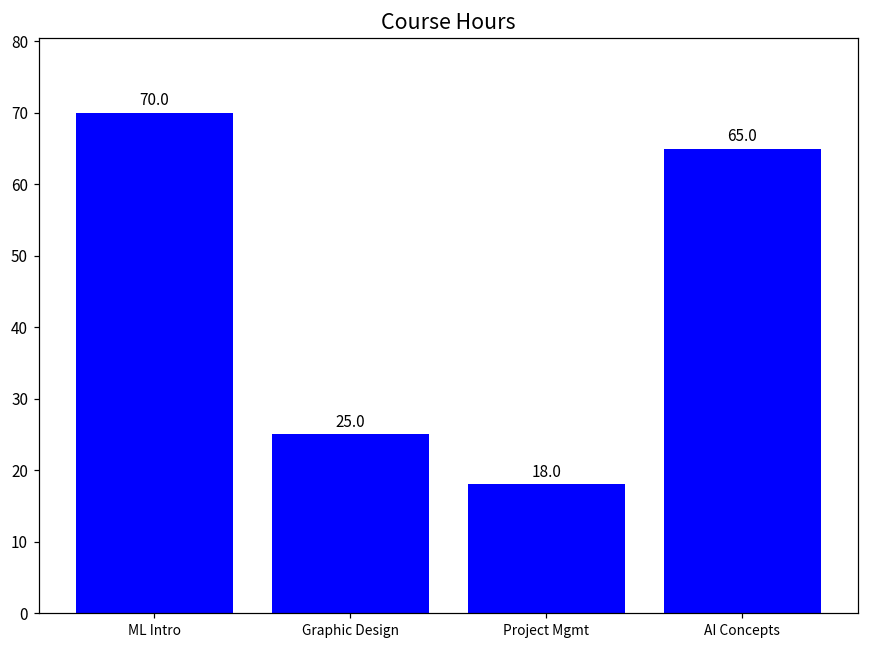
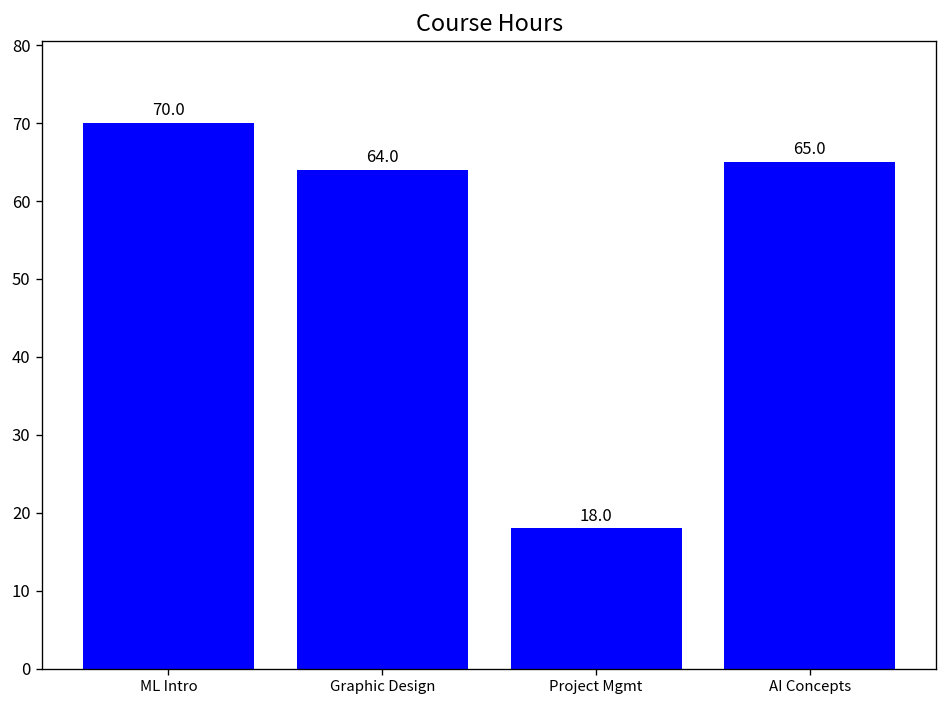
Graphic Design: 25.0 -> 64.0
